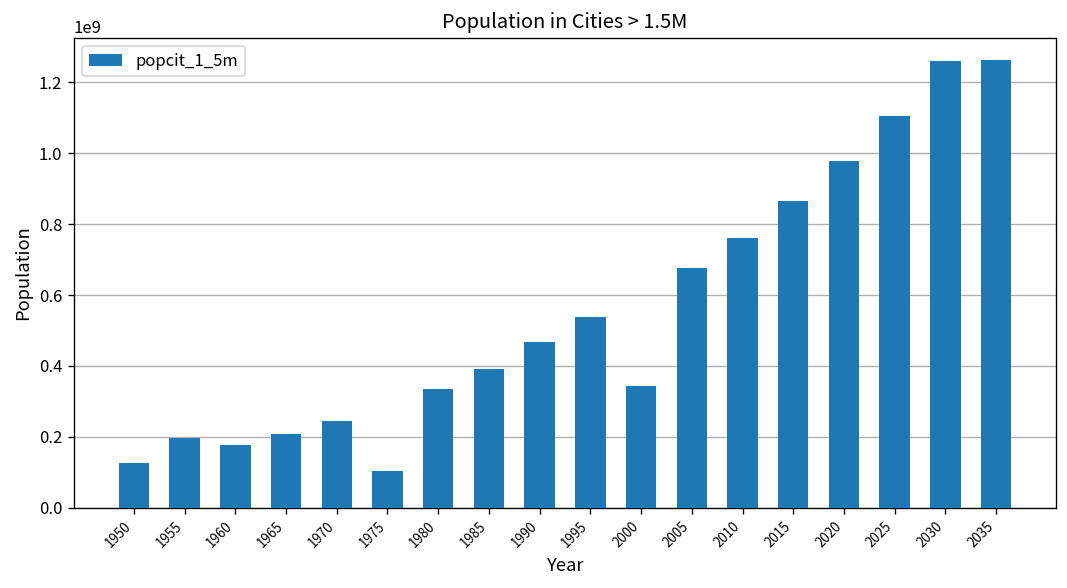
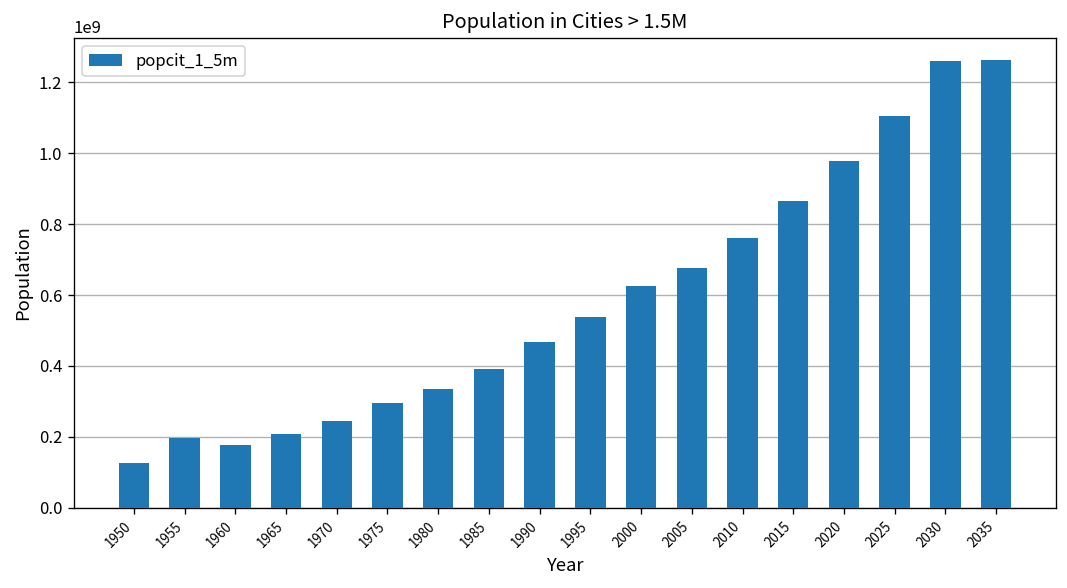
1975: 100000000 -> 290000000
2000: 340000000 -> 630000000
